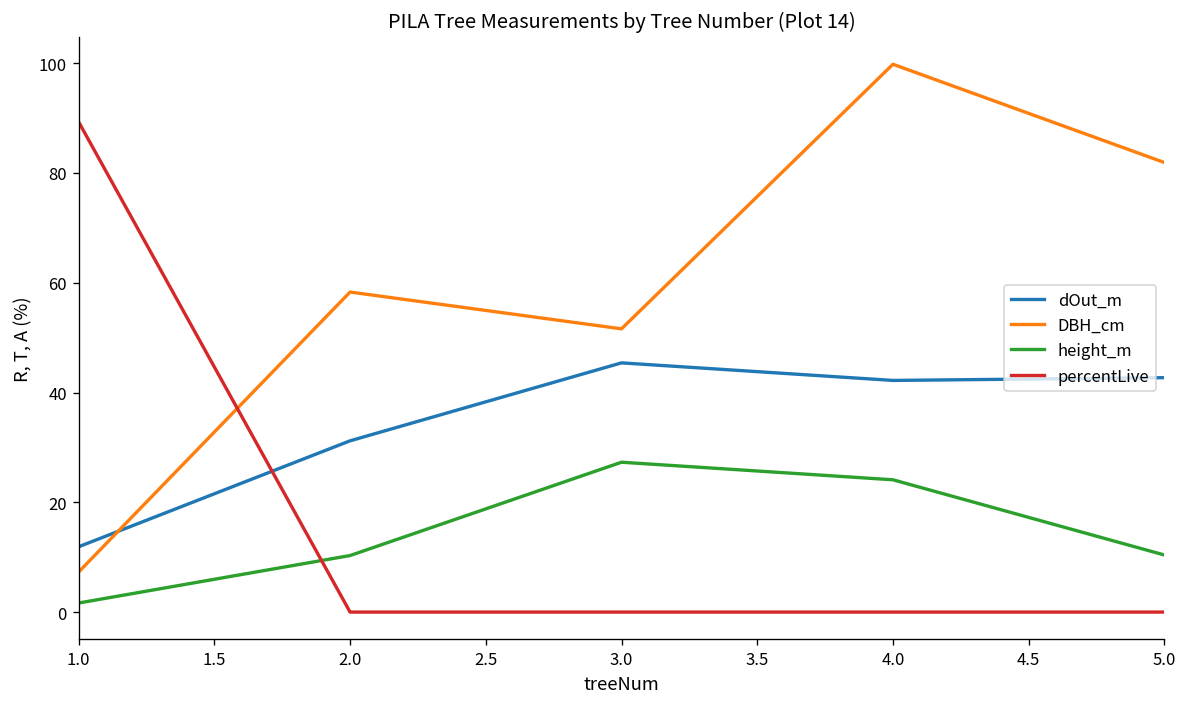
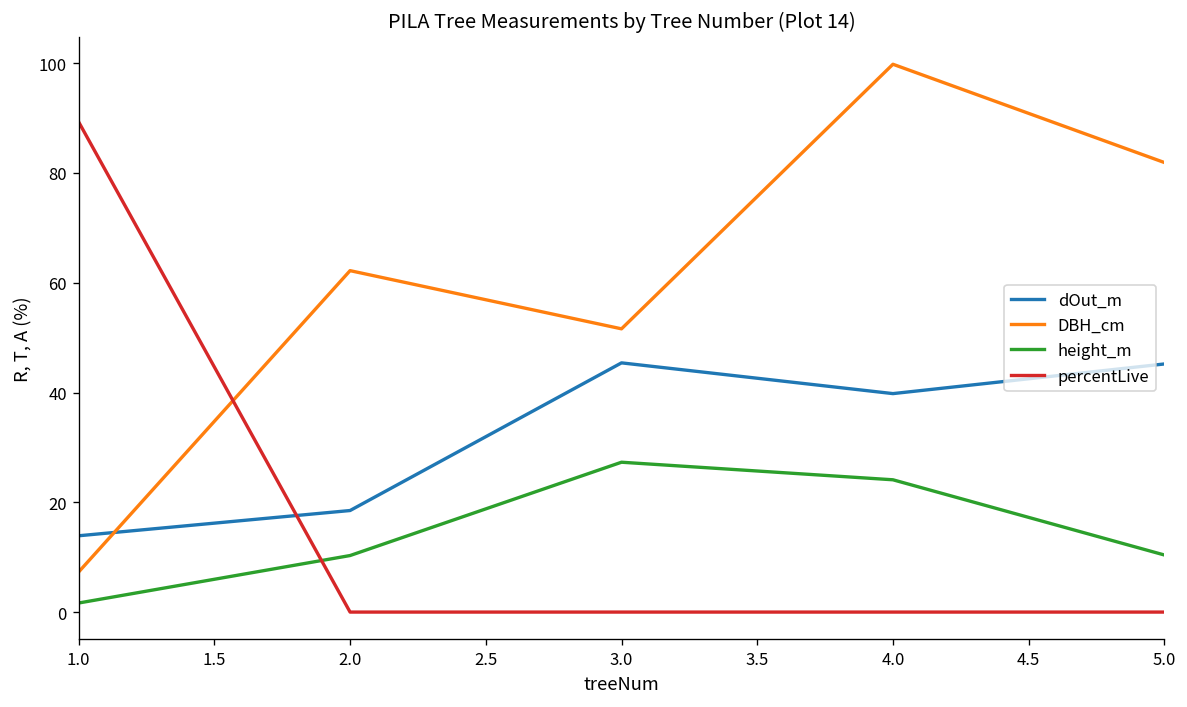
dOut_m, 1.0: 12 -> 14
dOut_m, 2.0: 31 -> 19
DBH_cm, 2.0: 58 -> 62
dOut_m, 4.0: 42 -> 40
dOut_m, 5.0: 43 -> 45
